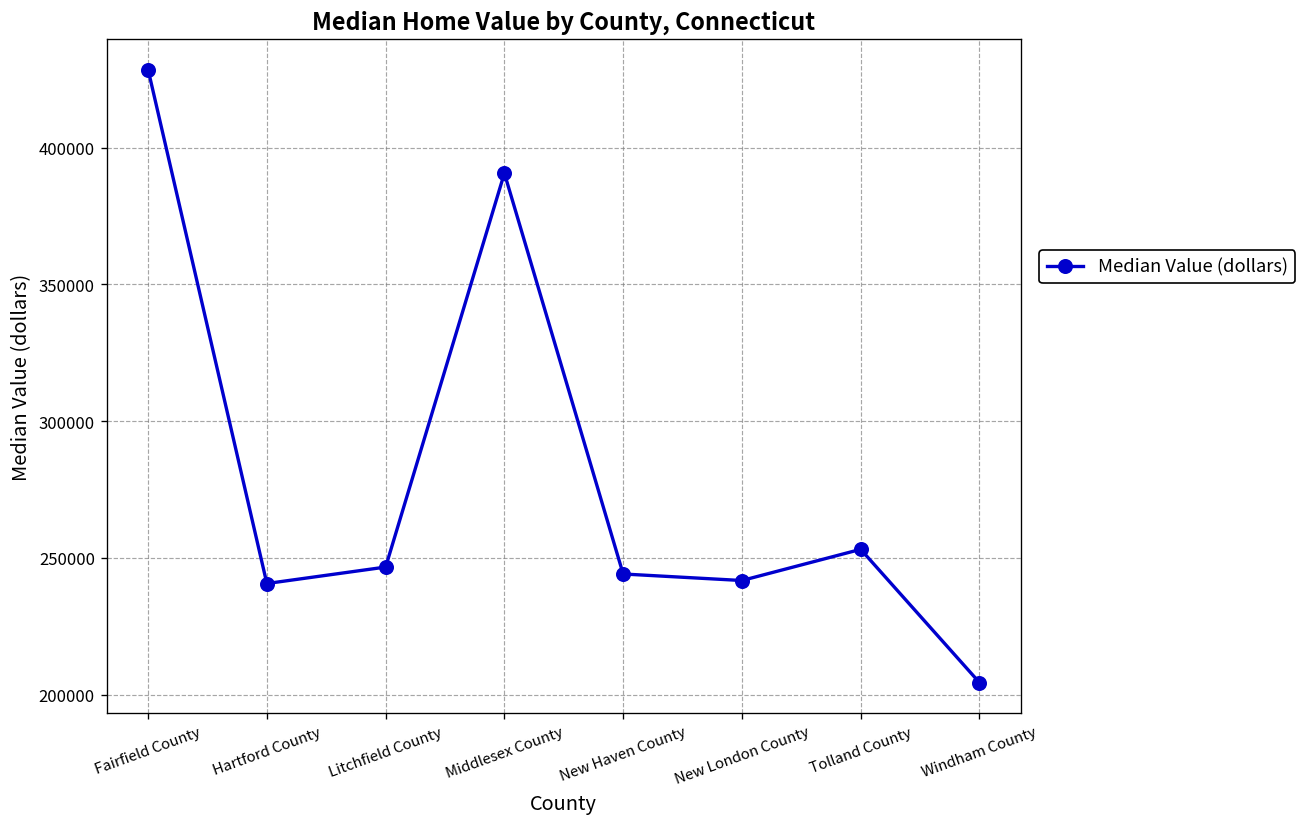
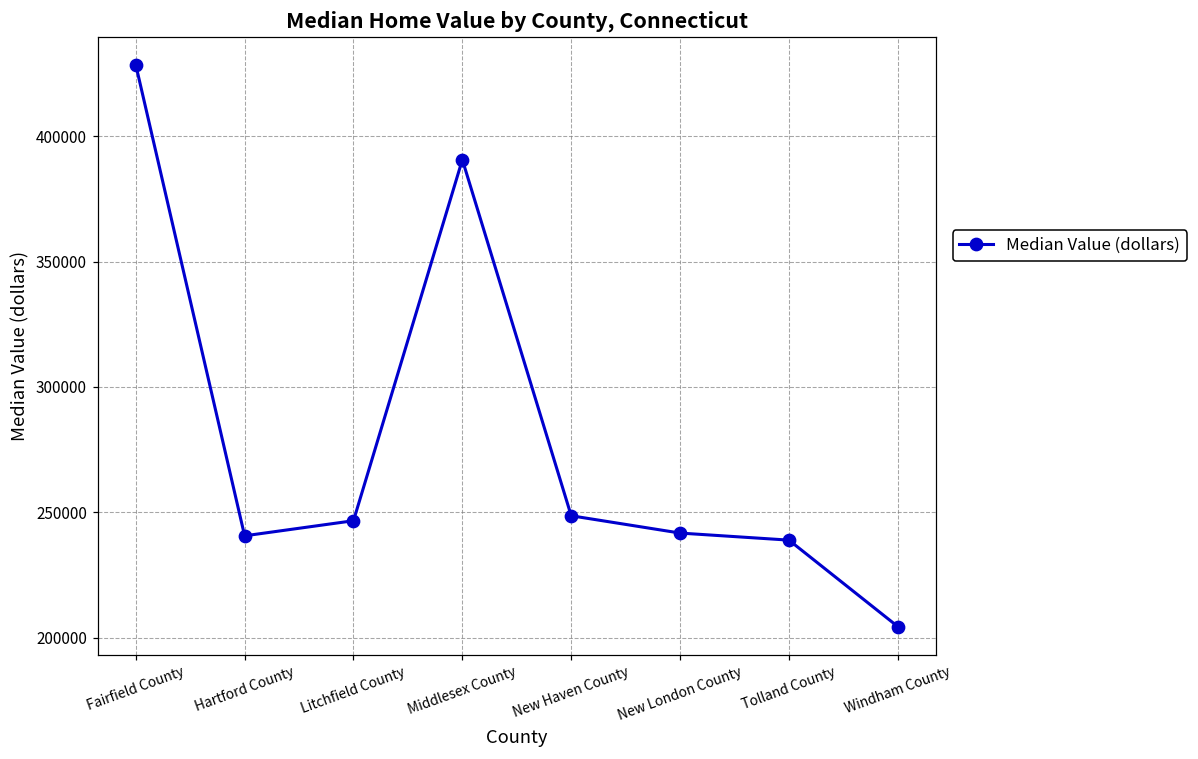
New Haven County: 244000 -> 249000
Tolland County: 253000 -> 239000
